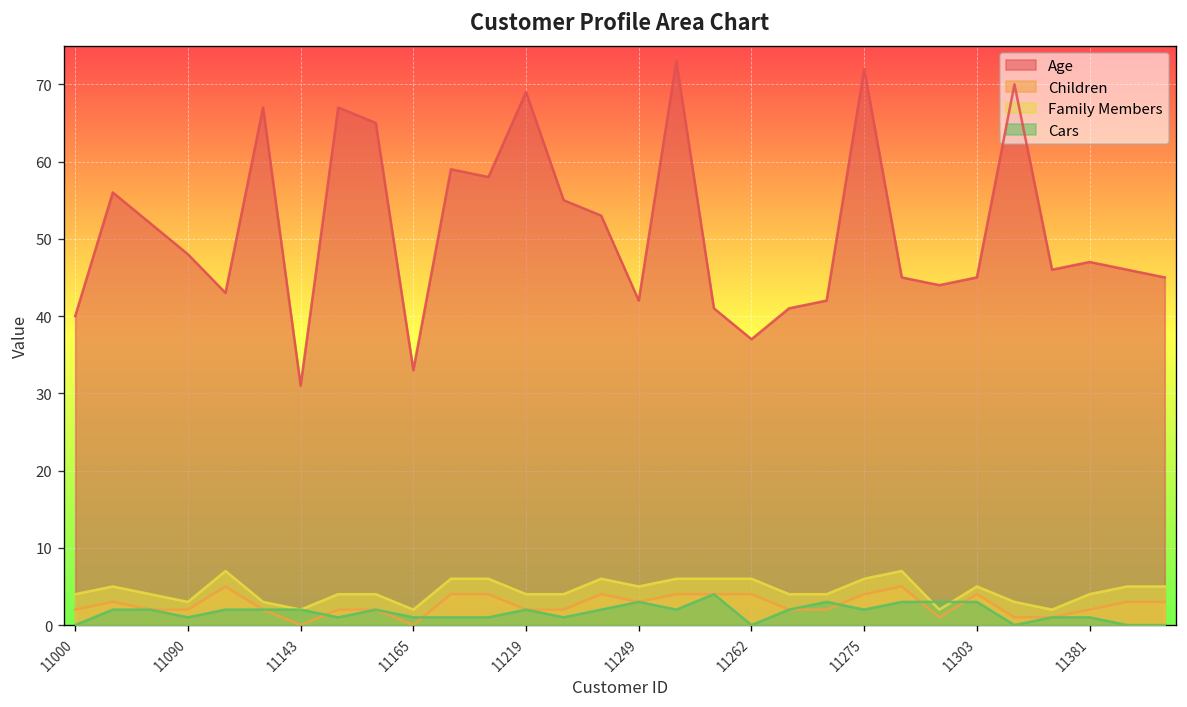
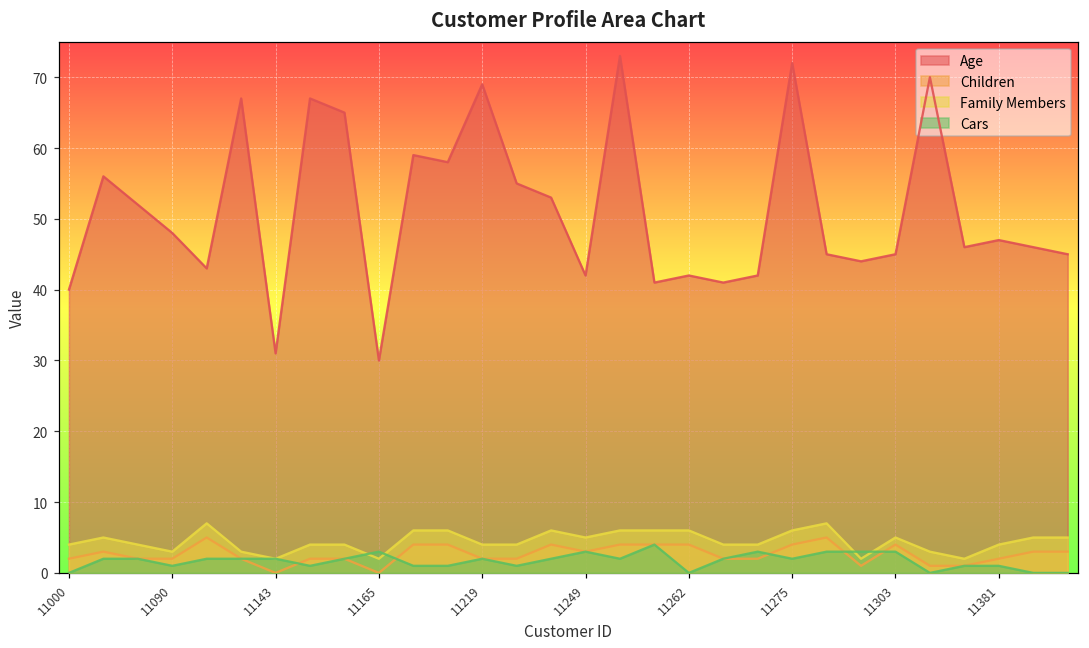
Age, 11165: 33 -> 30
Cars, 11165: 1 -> 3
Age, 11262: 37 -> 42
